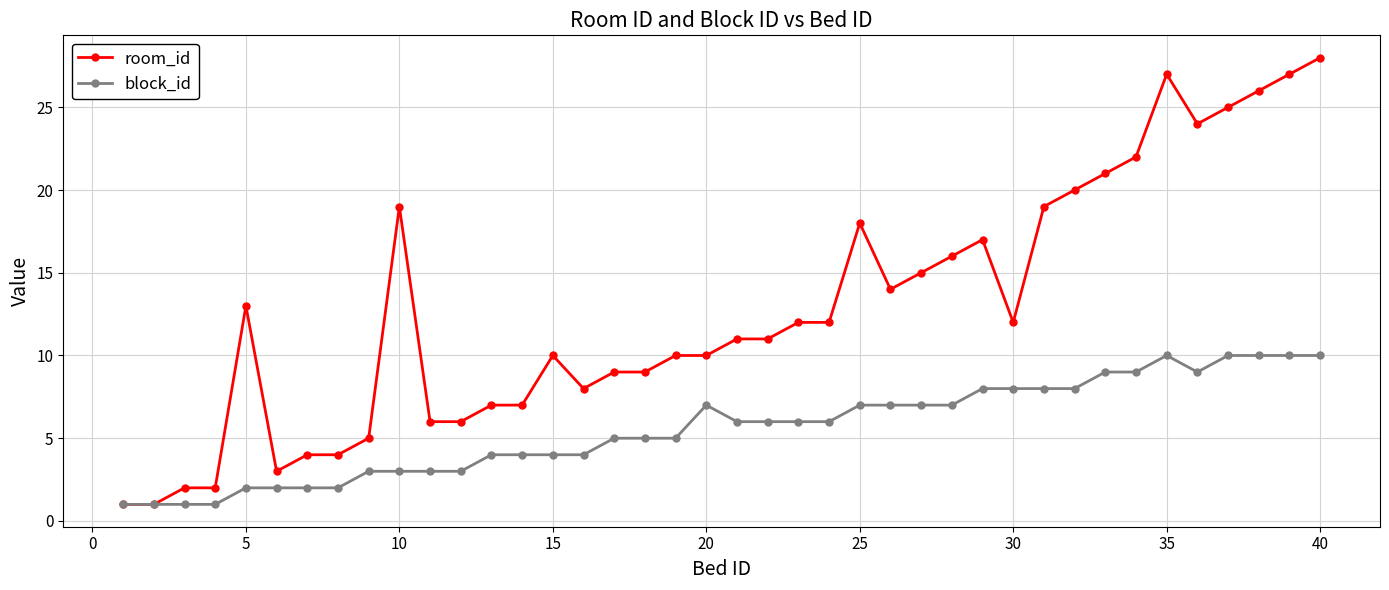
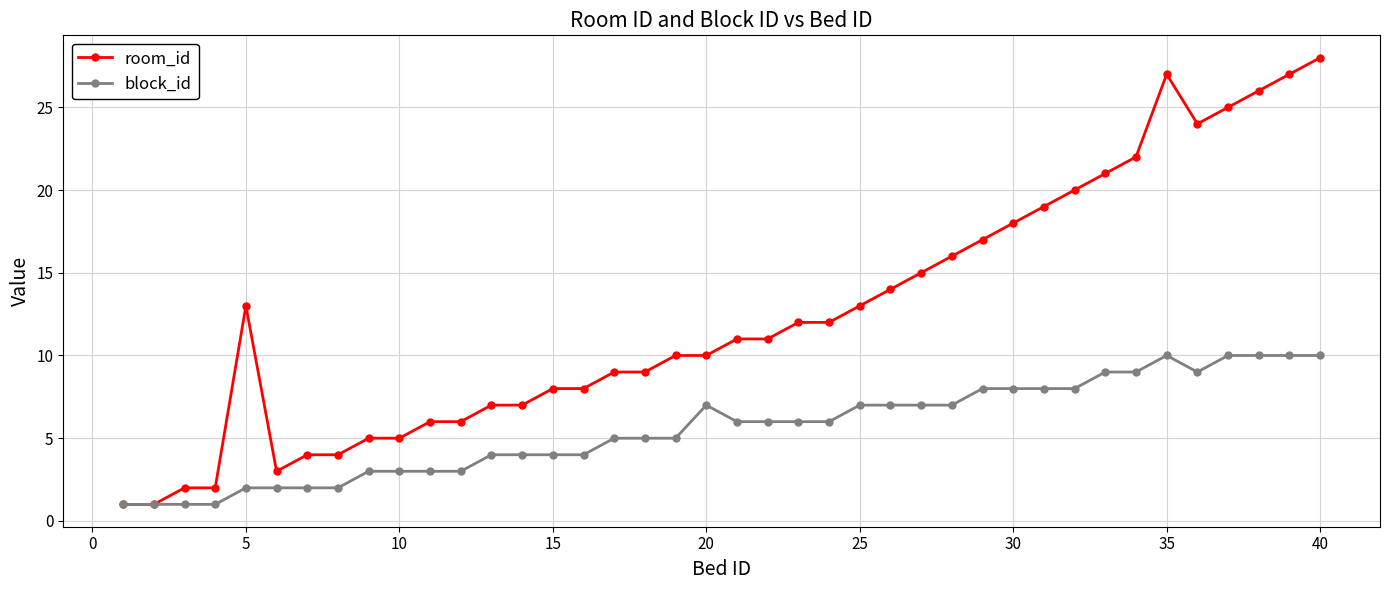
room_id, 10: 19 -> 5
room_id, 15: 10 -> 8
room_id, 25: 18 -> 13
room_id, 30: 12 -> 18
